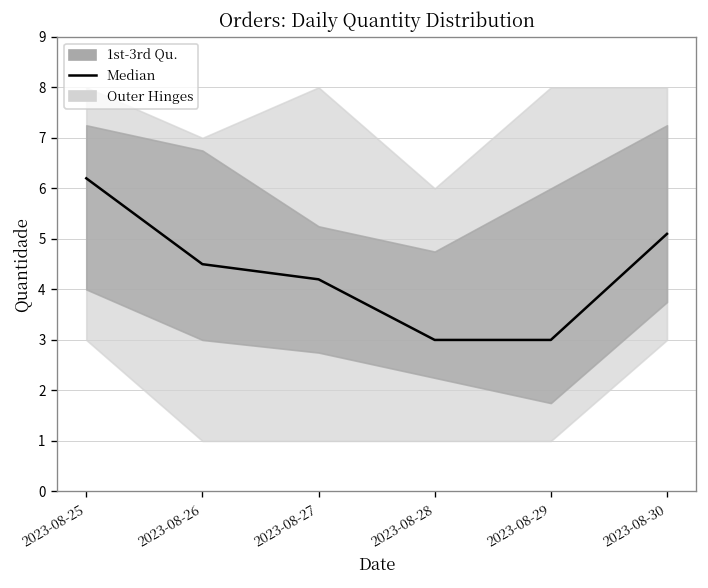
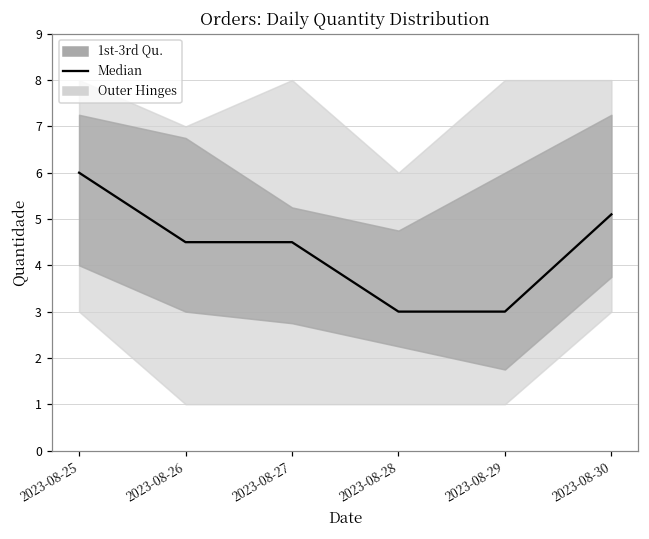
Median, 2023-08-25: 6.2 -> 6.0
Median, 2023-08-27: 4.2 -> 4.5
